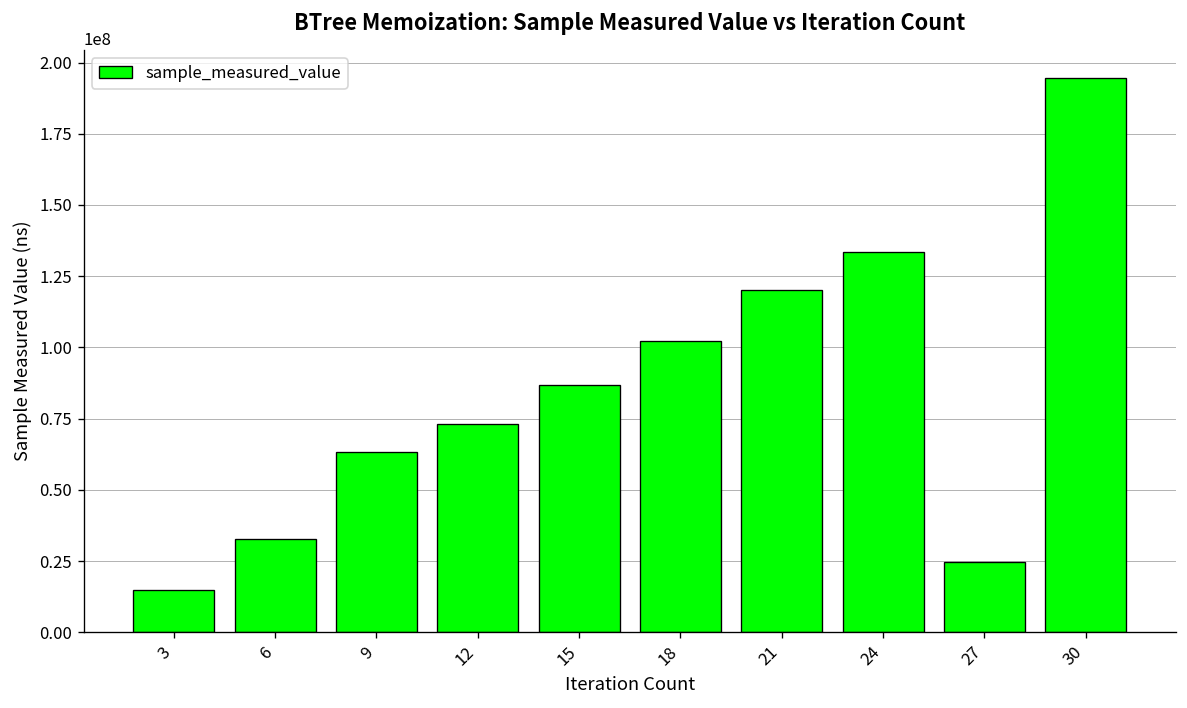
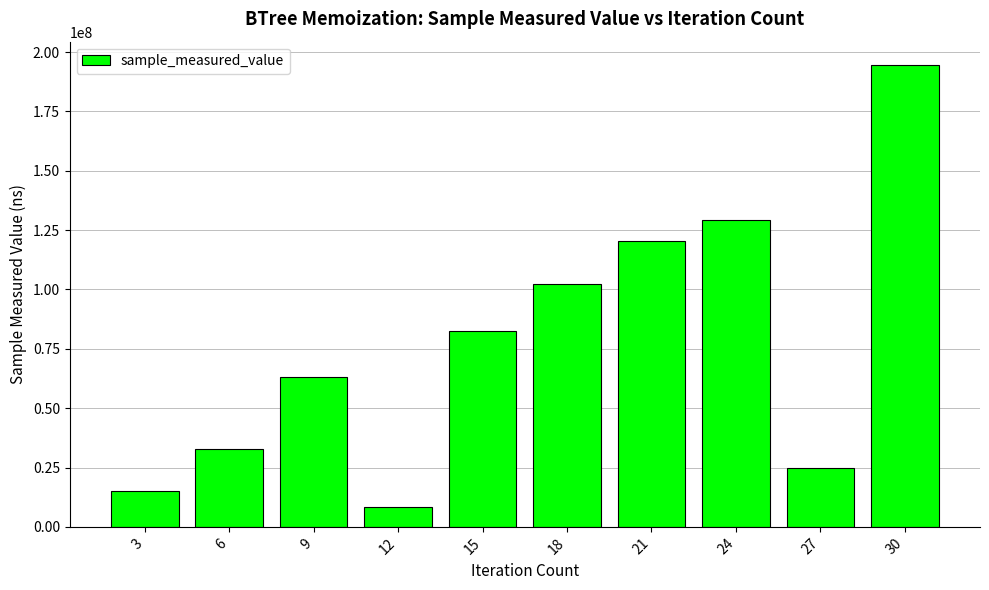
12: 73000000 -> 9000000
15: 87000000 -> 83000000
24: 133000000 -> 129000000
